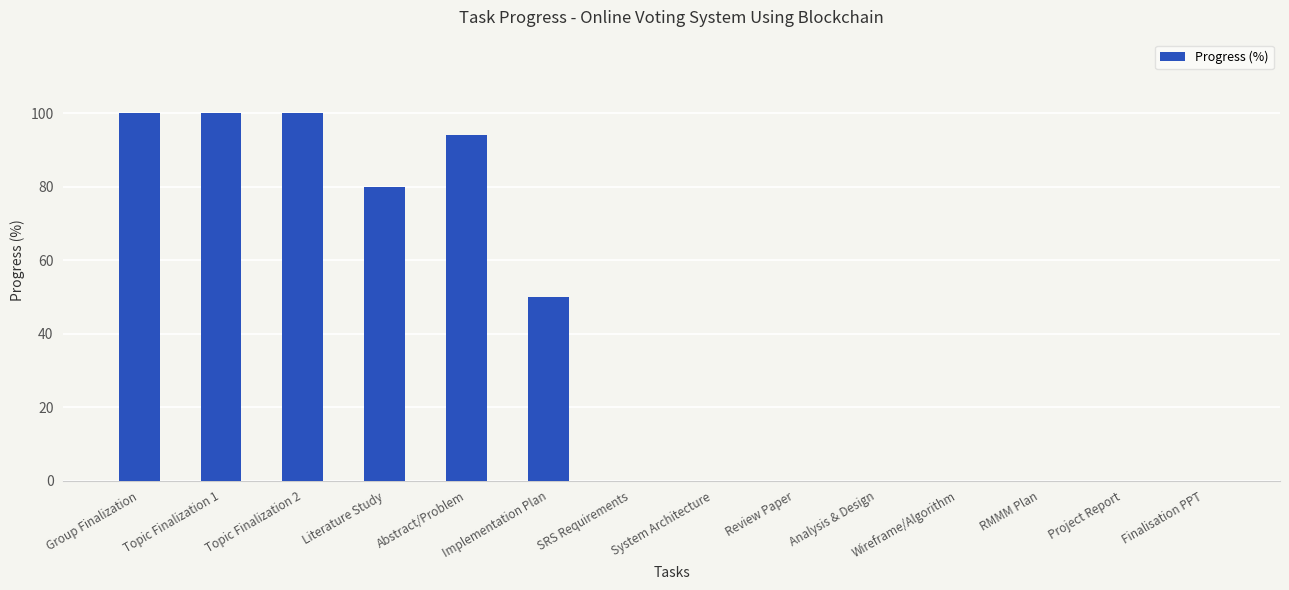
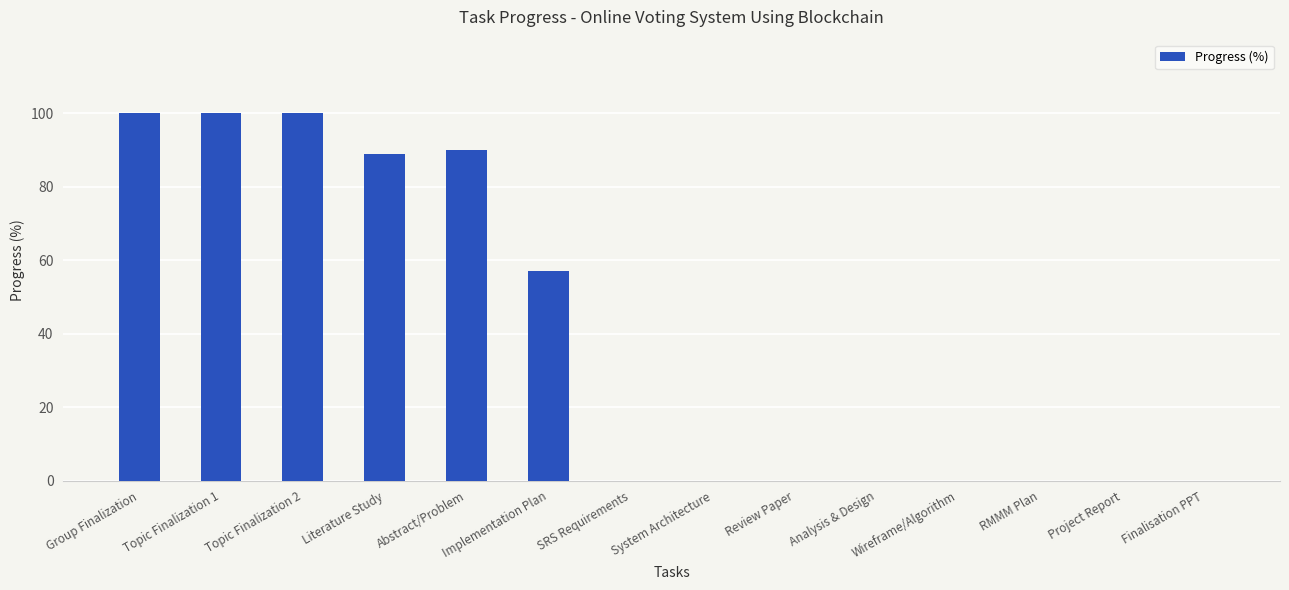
Literature Study: 80 -> 89
Abstract/Problem: 94 -> 90
Implementation Plan: 50 -> 57
